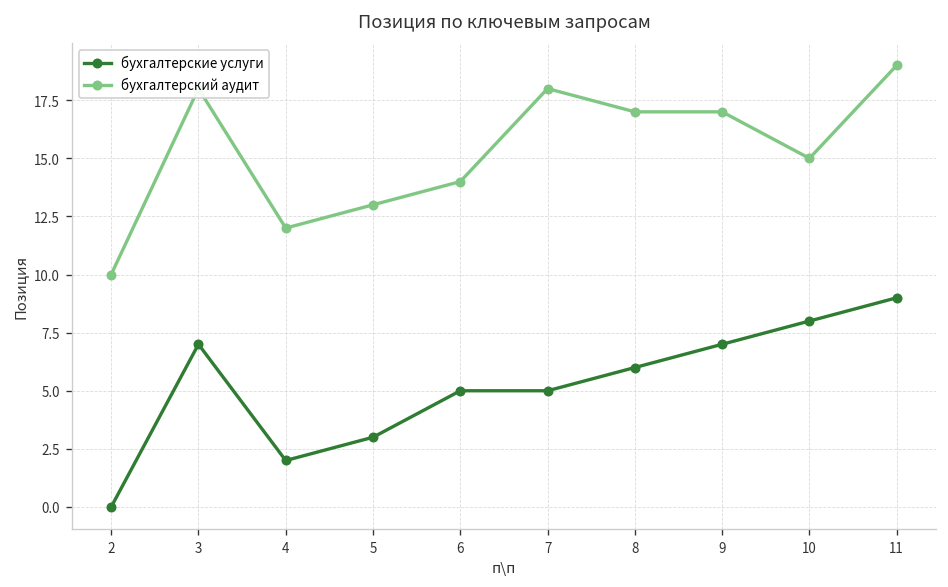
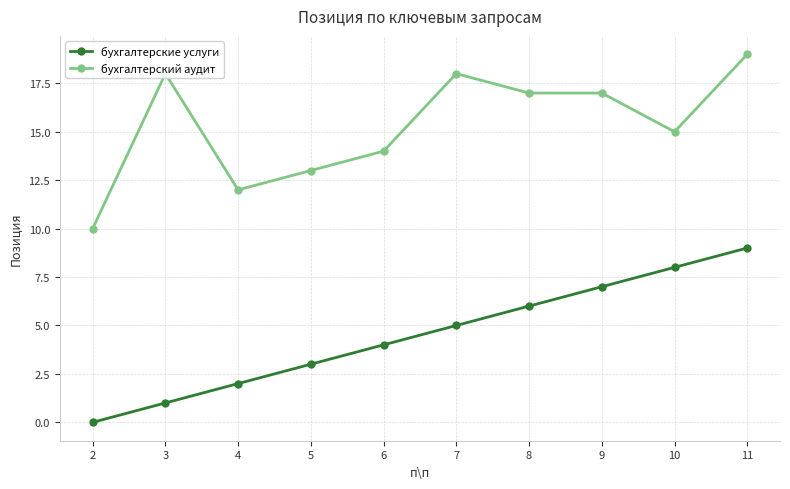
бухгалтерские услуги, 3: 7 -> 1
бухгалтерские услуги, 6: 5 -> 4
